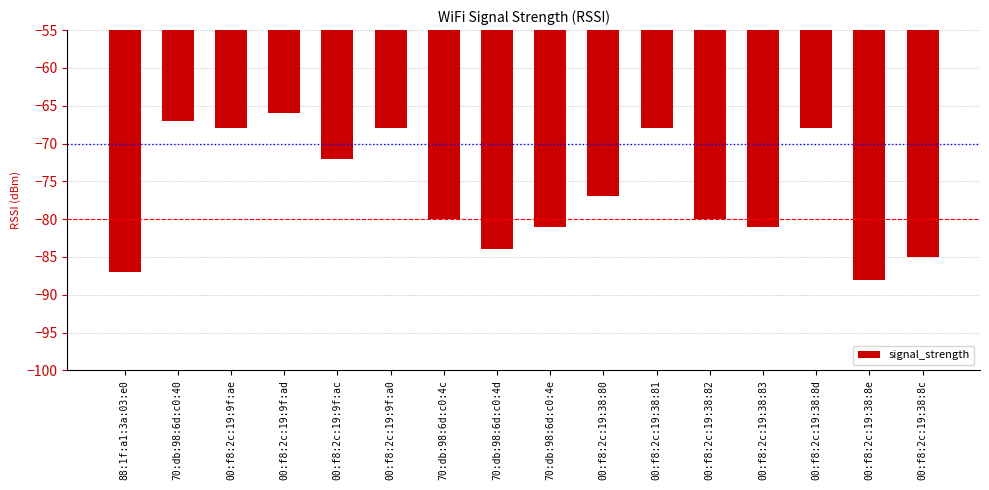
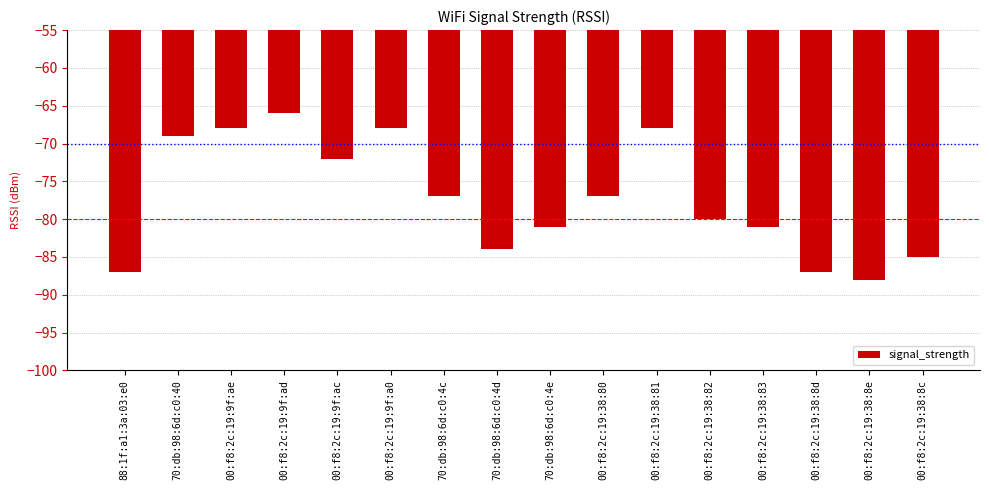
70:db:98:6d:c0:40: -67 -> -69
70:db:98:6d:c0:4c: -80 -> -77
00:f8:2c:19:38:8d: -68 -> -87
